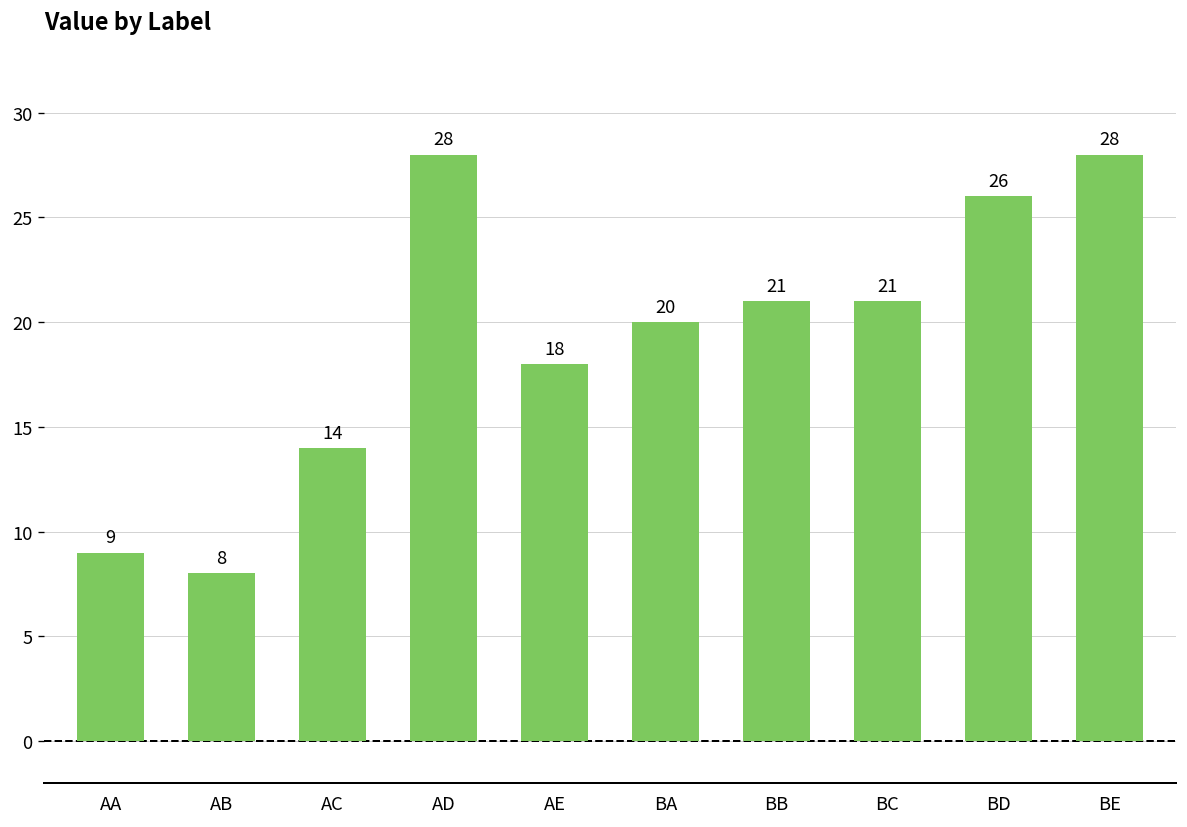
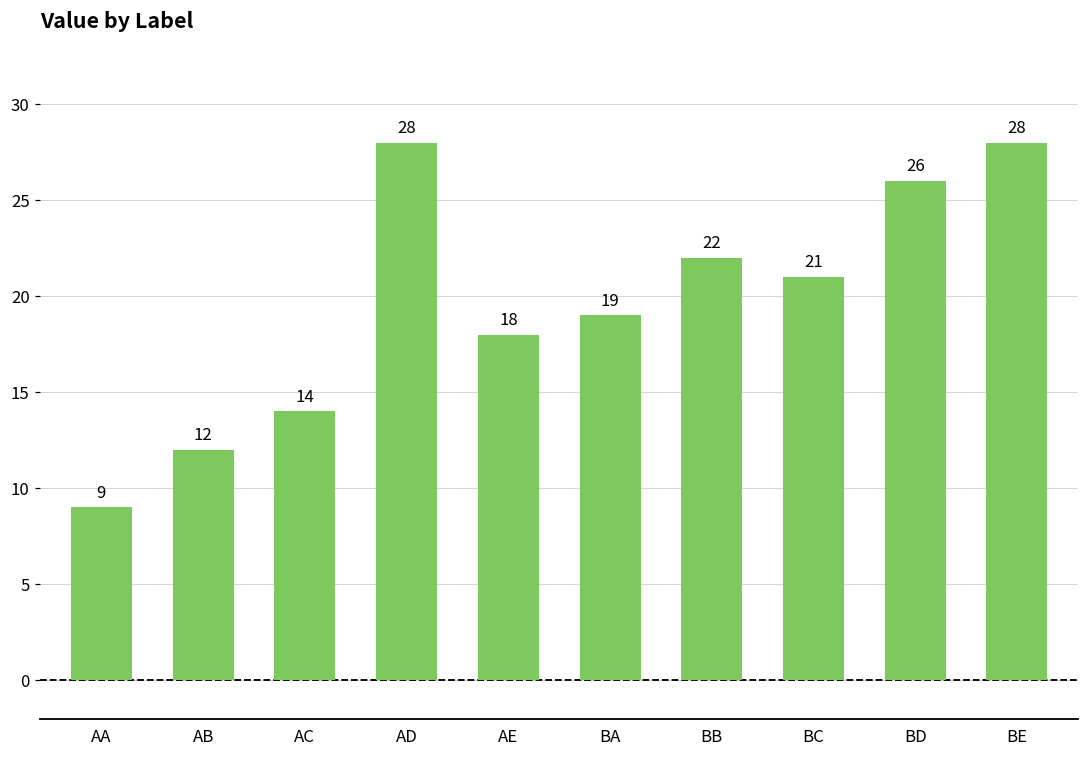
AB: 8 -> 12
BA: 20 -> 19
BB: 21 -> 22
